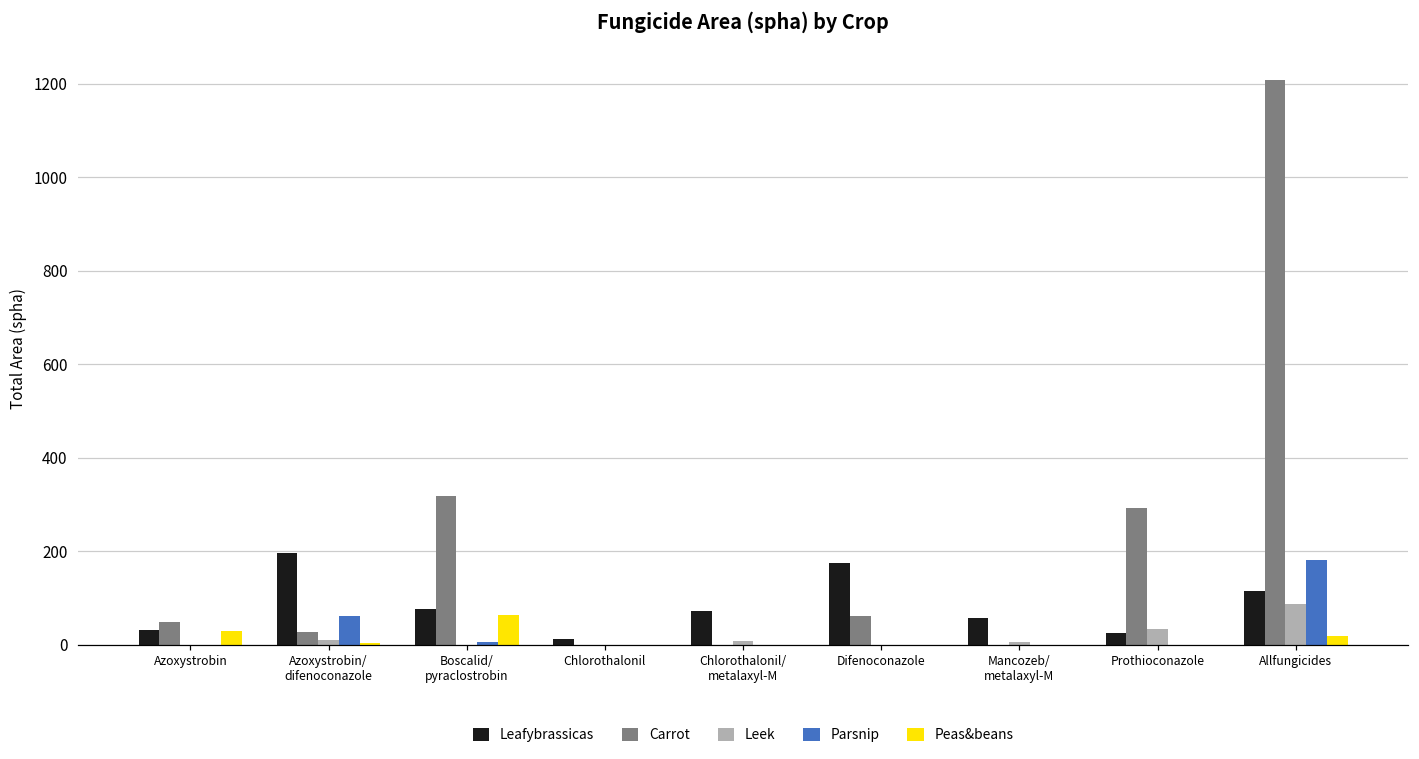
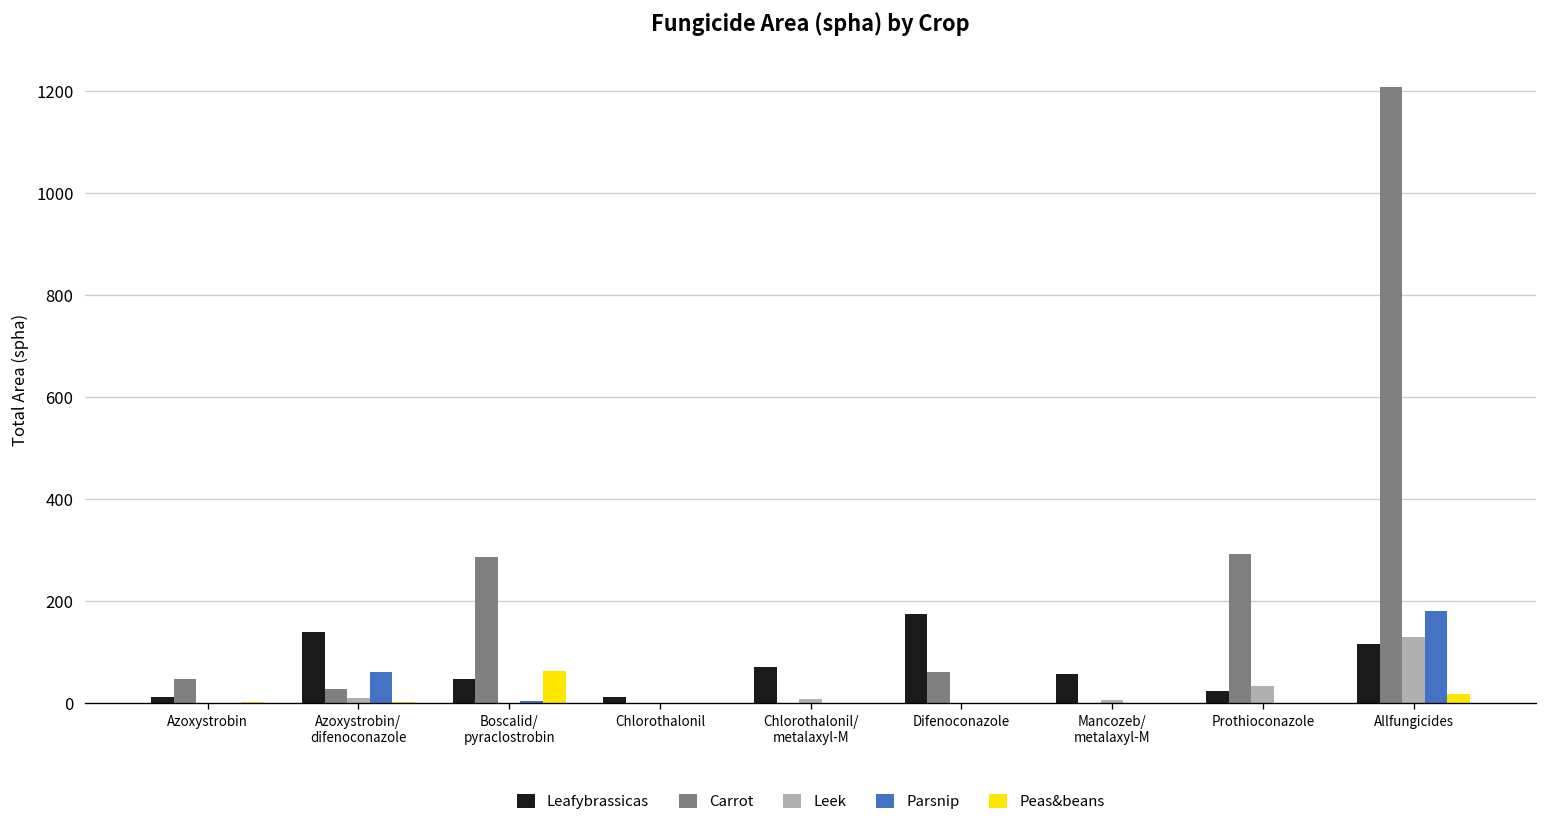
Leafybrassicas, Azoxystrobin: 30 -> 10
Peas&beans, Azoxystrobin: 30 -> 0
Leafybrassicas, Azoxystrobin/ difenoconazole: 200 -> 140
Leafybrassicas, Boscalid/ pyraclostrobin: 80 -> 50
Carrot, Boscalid/ pyraclostrobin: 320 -> 290
Leek, Allfungicides: 90 -> 130
